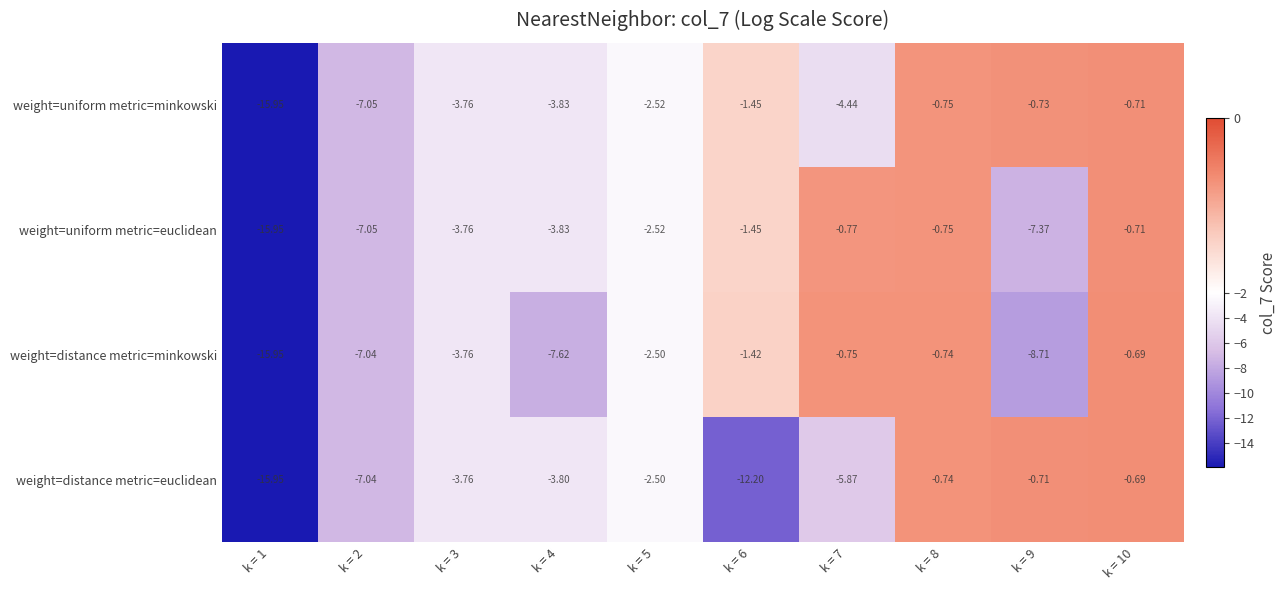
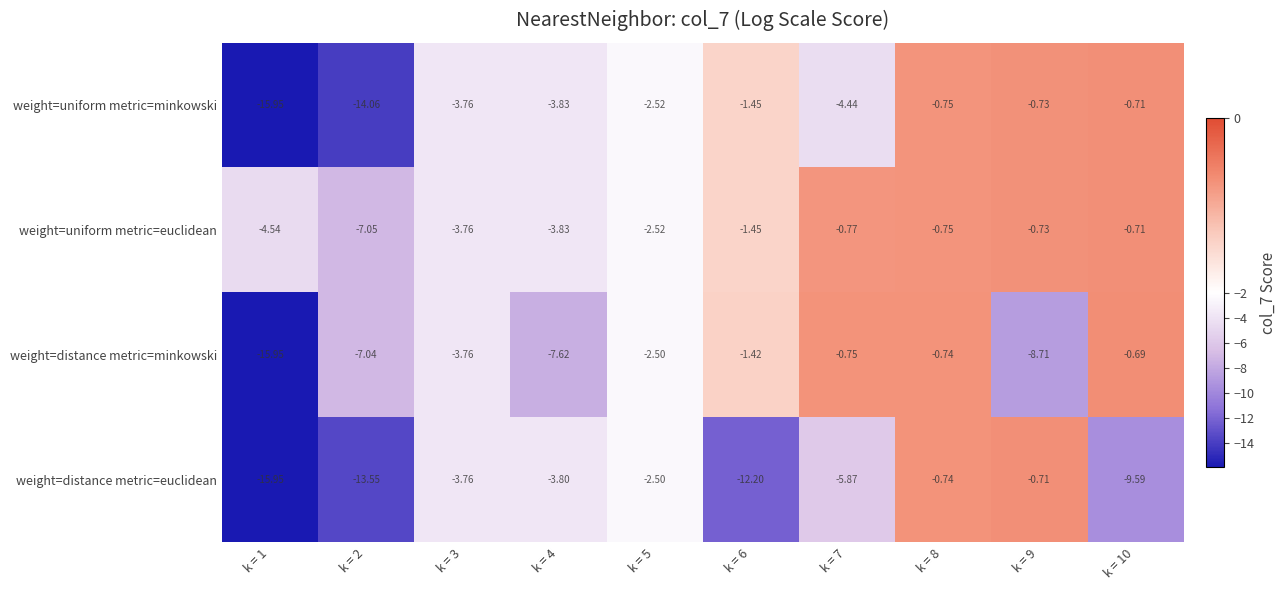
weight=uniform metric=minkowski, k = 2: -7.05 -> -14.06
weight=uniform metric=euclidean, k = 1: -15.95 -> -4.54
weight=uniform metric=euclidean, k = 9: -7.37 -> -0.73
weight=distance metric=euclidean, k = 2: -7.04 -> -13.55
weight=distance metric=euclidean, k = 10: -0.69 -> -9.59
